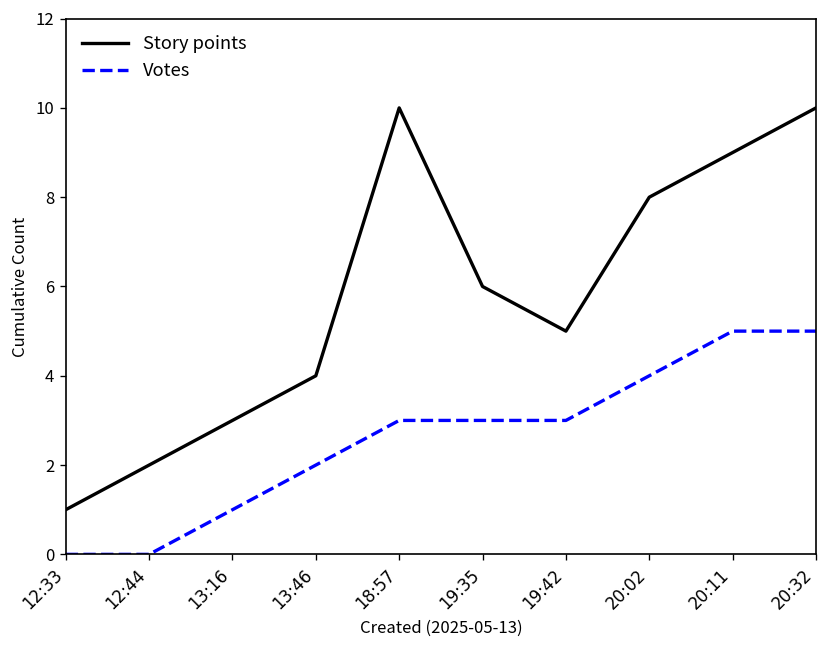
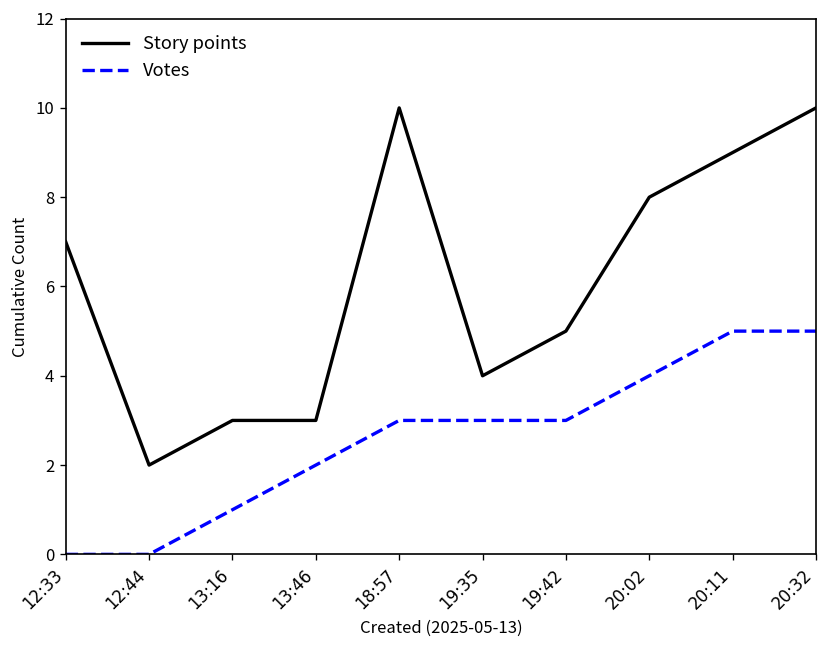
Story points, 12:33: 1 -> 7
Story points, 13:46: 4 -> 3
Story points, 19:35: 6 -> 4
